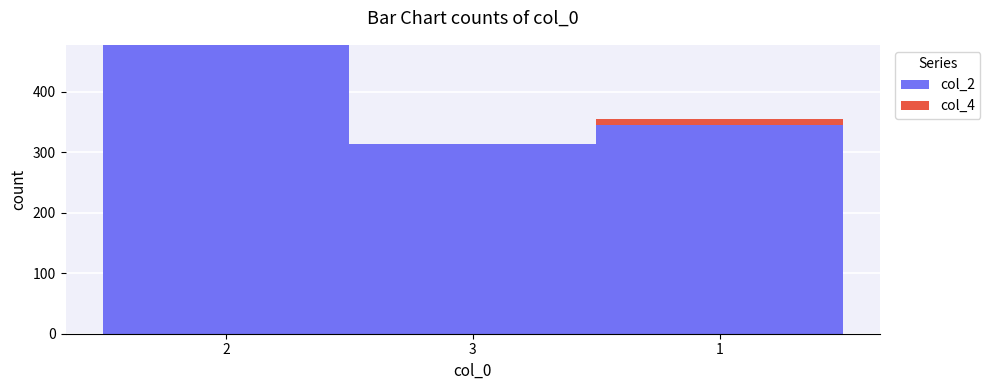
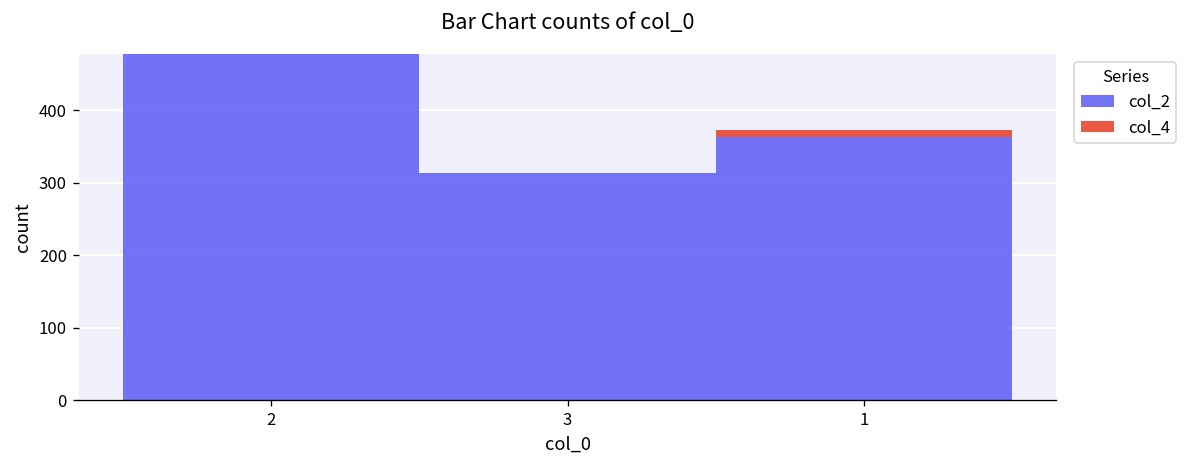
col_2, 1: 350 -> 360
